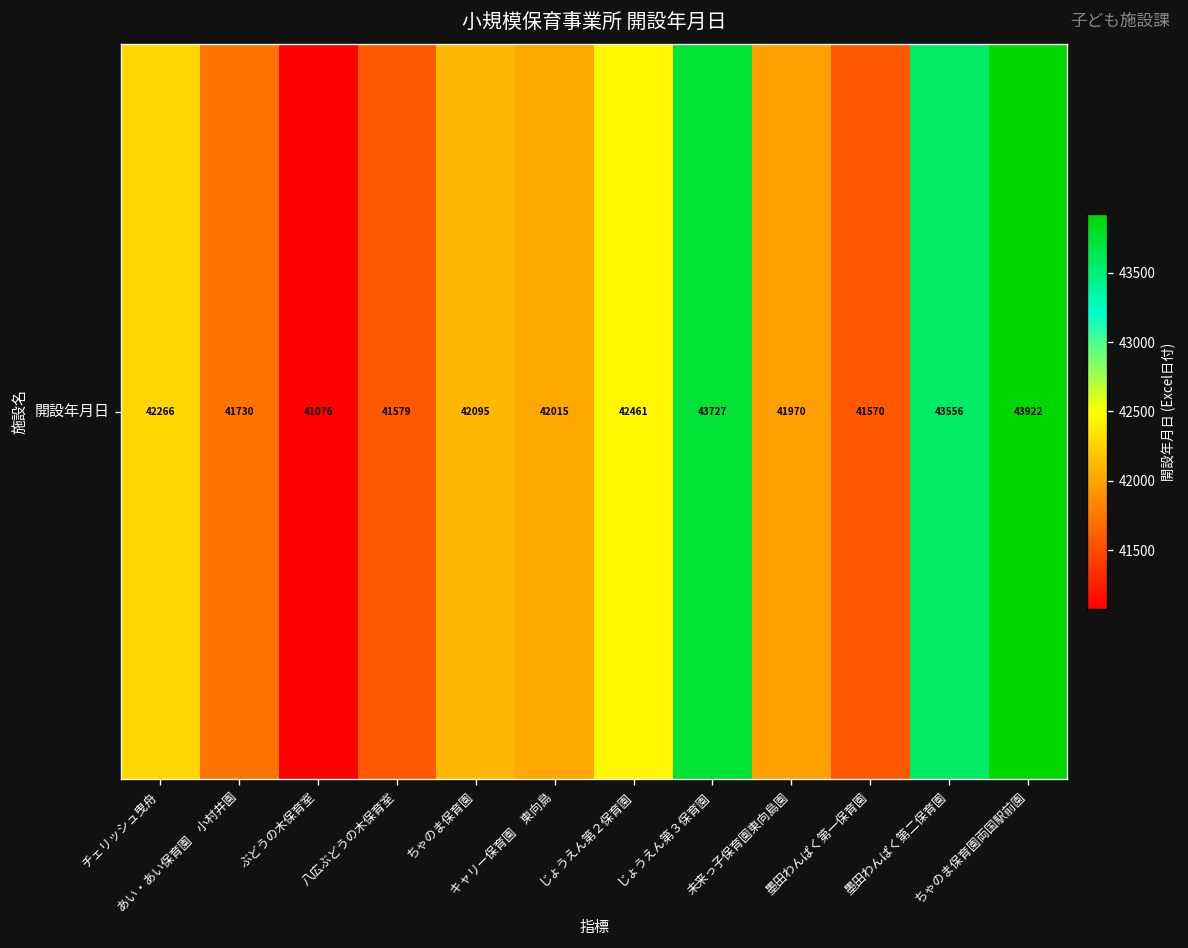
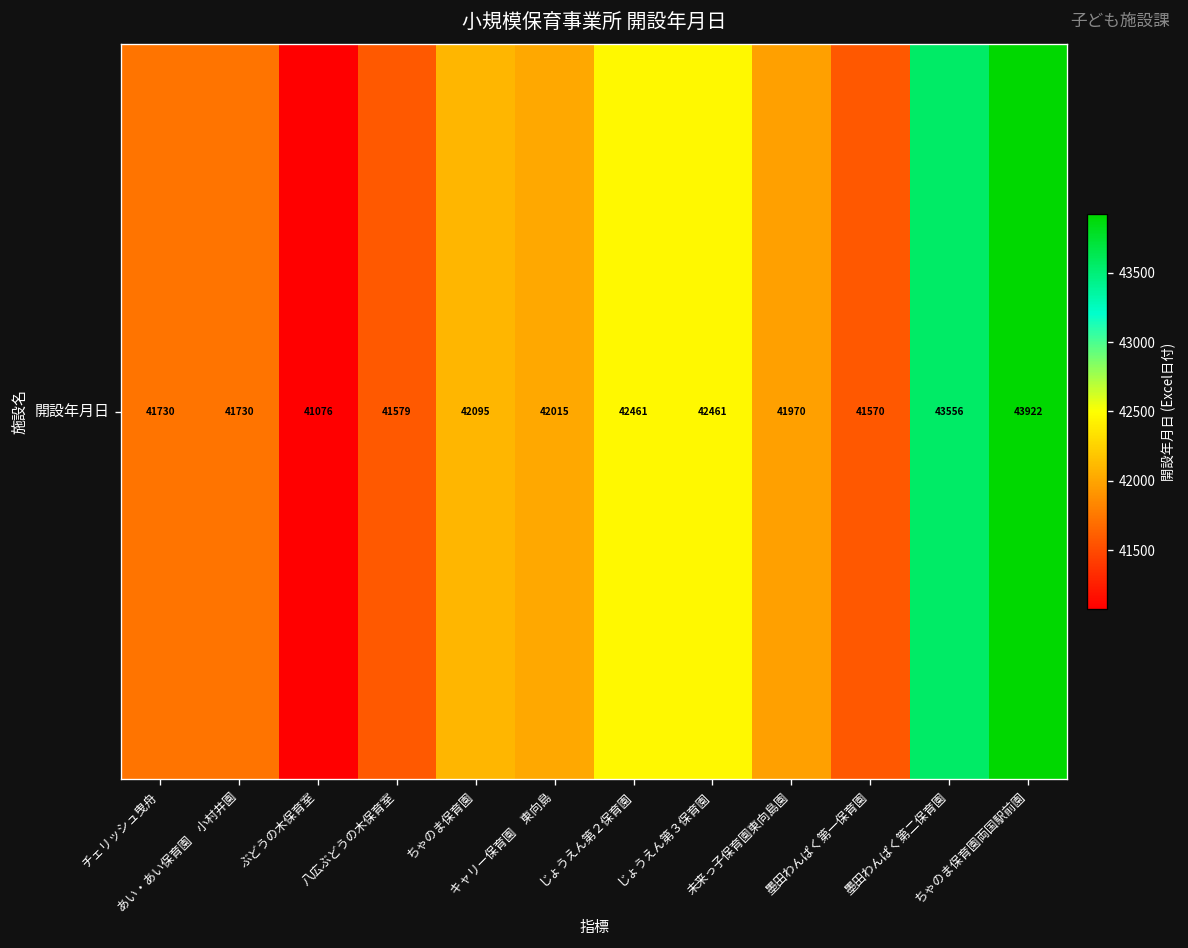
開設年月日, チェリッシュ曳舟: 42266 -> 41730
開設年月日, じょうえん第３保育園: 43727 -> 42461
